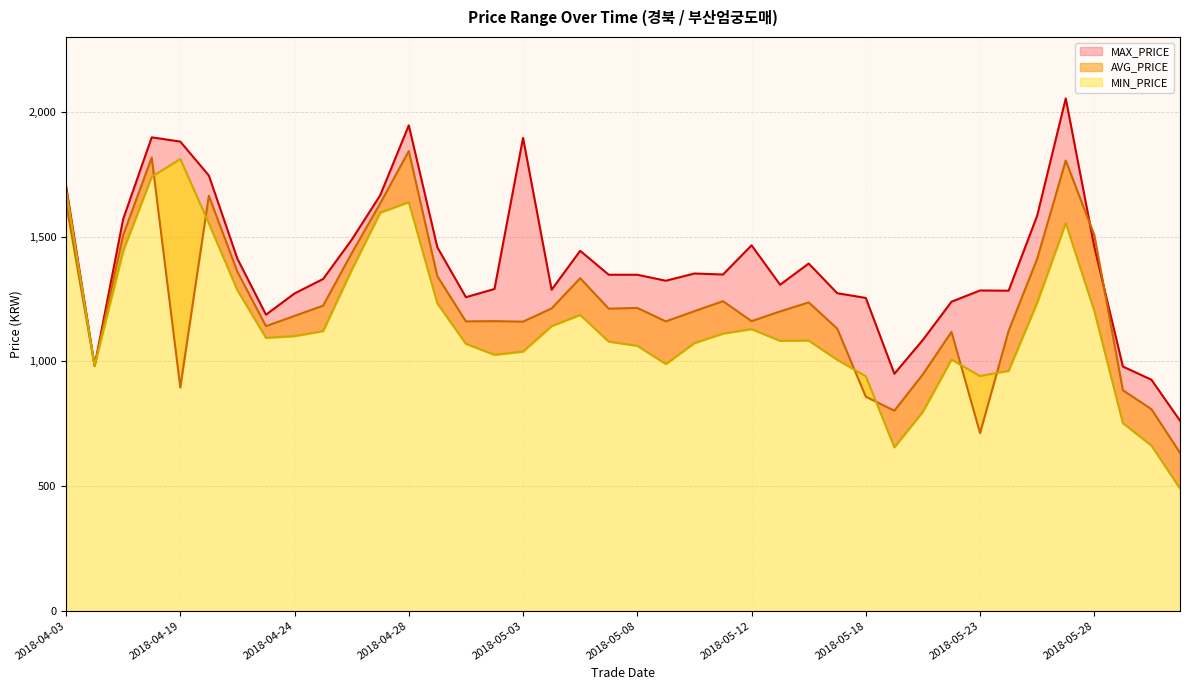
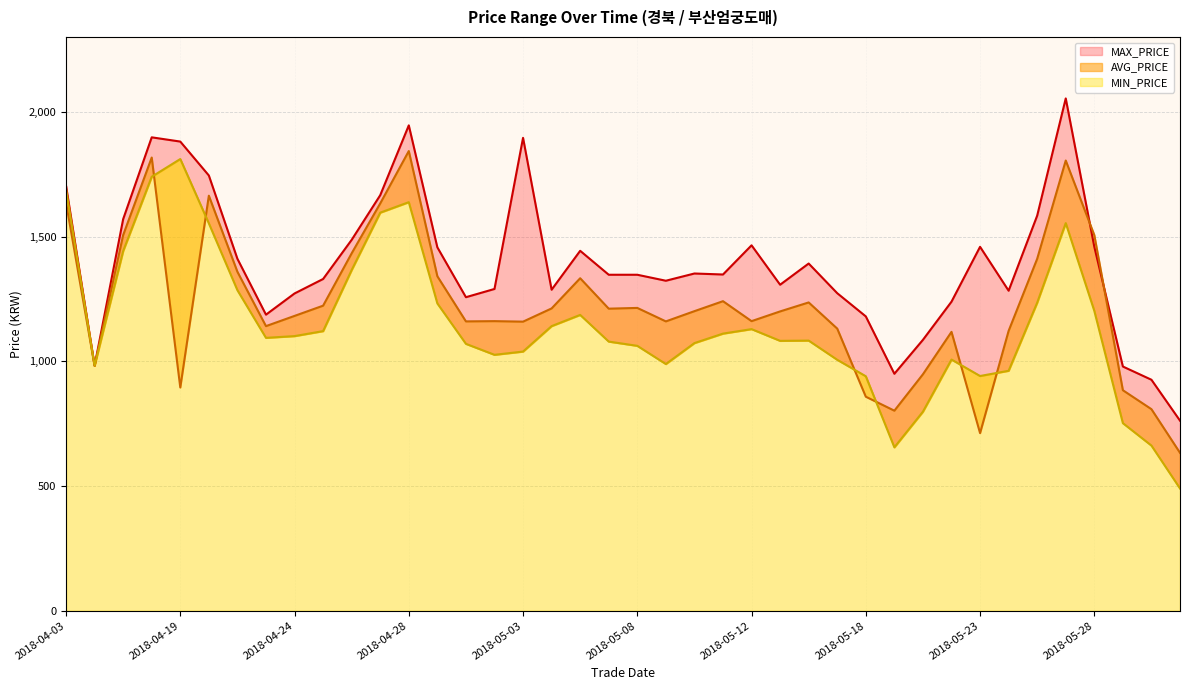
MAX_PRICE, 2018-05-18: 1,250 -> 1,180
MAX_PRICE, 2018-05-23: 1,280 -> 1,460
